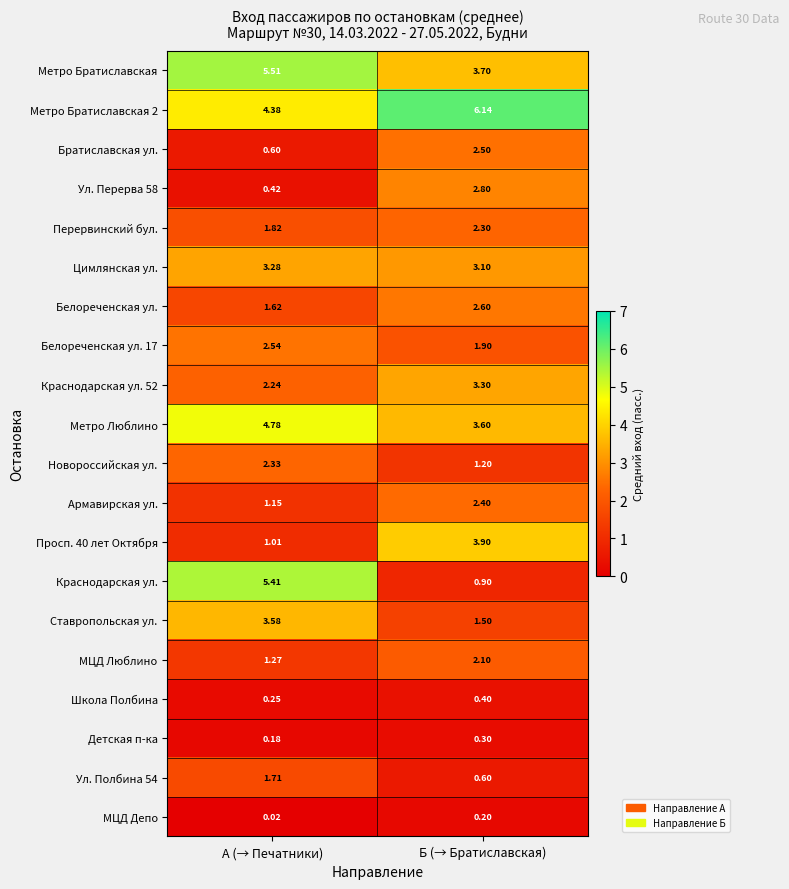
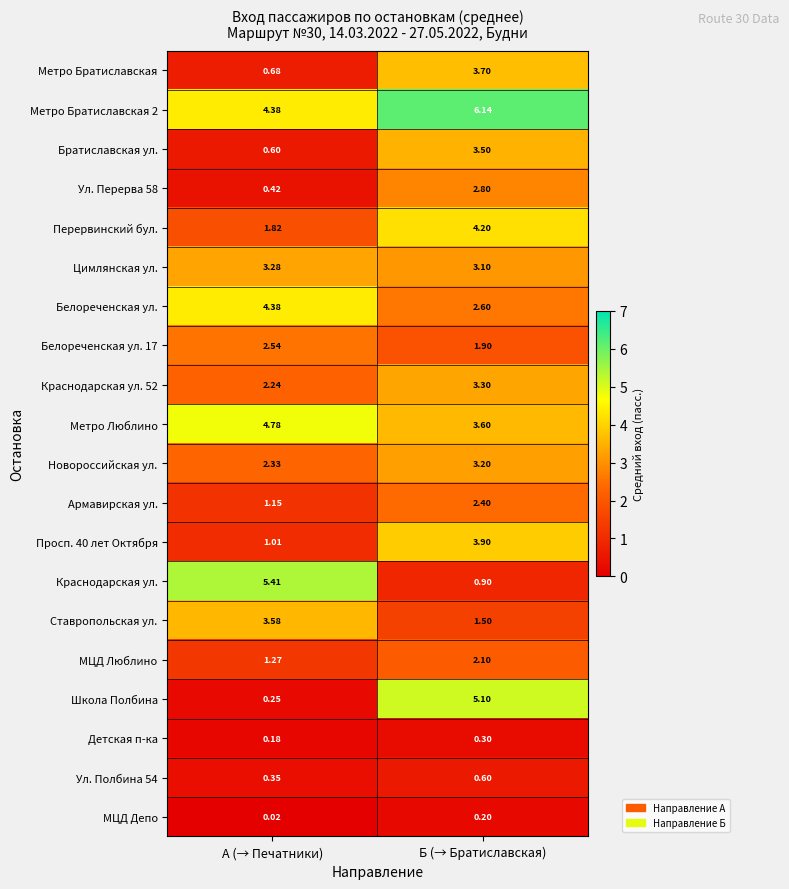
Метро Братиславская, А (→ Печатники): 5.51 -> 0.68
Братиславская ул., Б (→ Братиславская): 2.50 -> 3.50
Перервинский бул., Б (→ Братиславская): 2.30 -> 4.20
Белореченская ул., А (→ Печатники): 1.62 -> 4.38
Новороссийская ул., Б (→ Братиславская): 1.20 -> 3.20
Школа Полбина, Б (→ Братиславская): 0.40 -> 5.10
Ул. Полбина 54, А (→ Печатники): 1.71 -> 0.35
